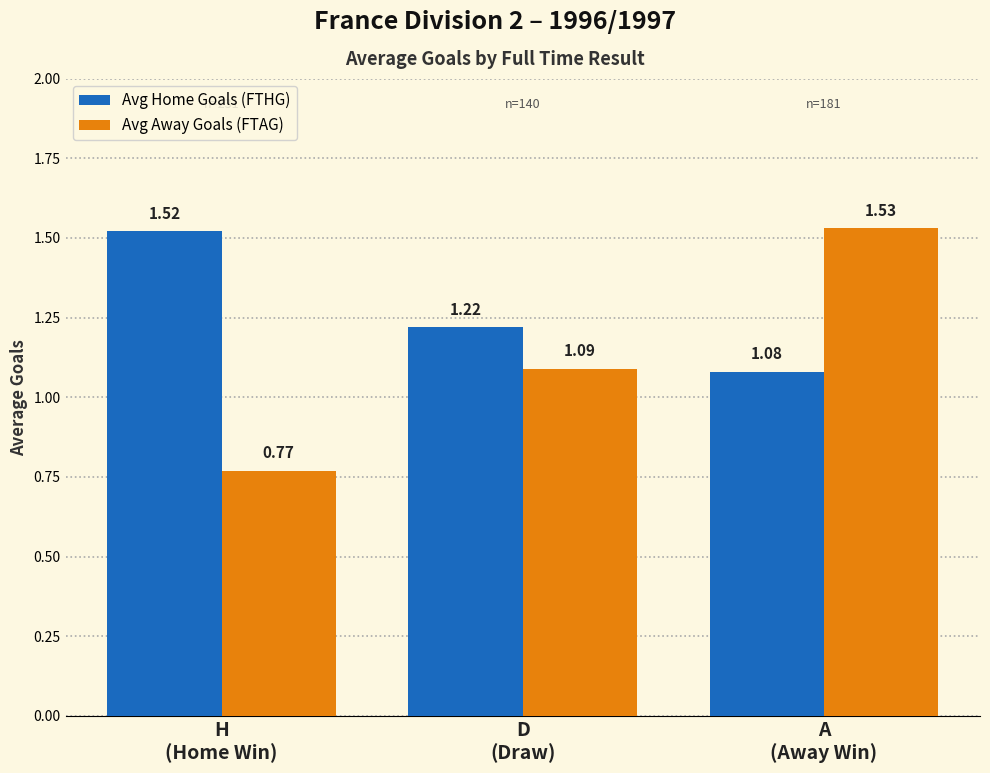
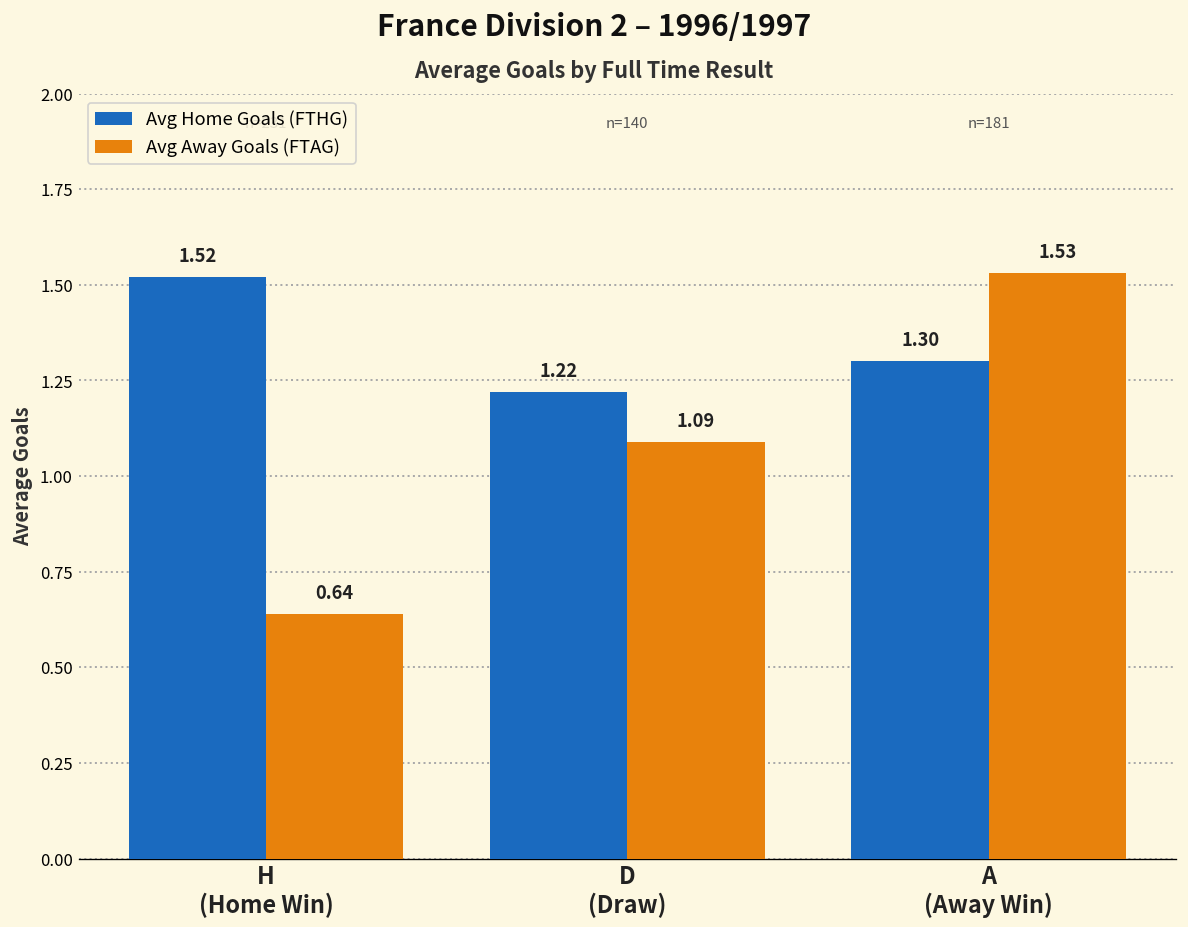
Avg Away Goals (FTAG), H (Home Win): 0.77 -> 0.64
Avg Home Goals (FTHG), A (Away Win): 1.08 -> 1.30
